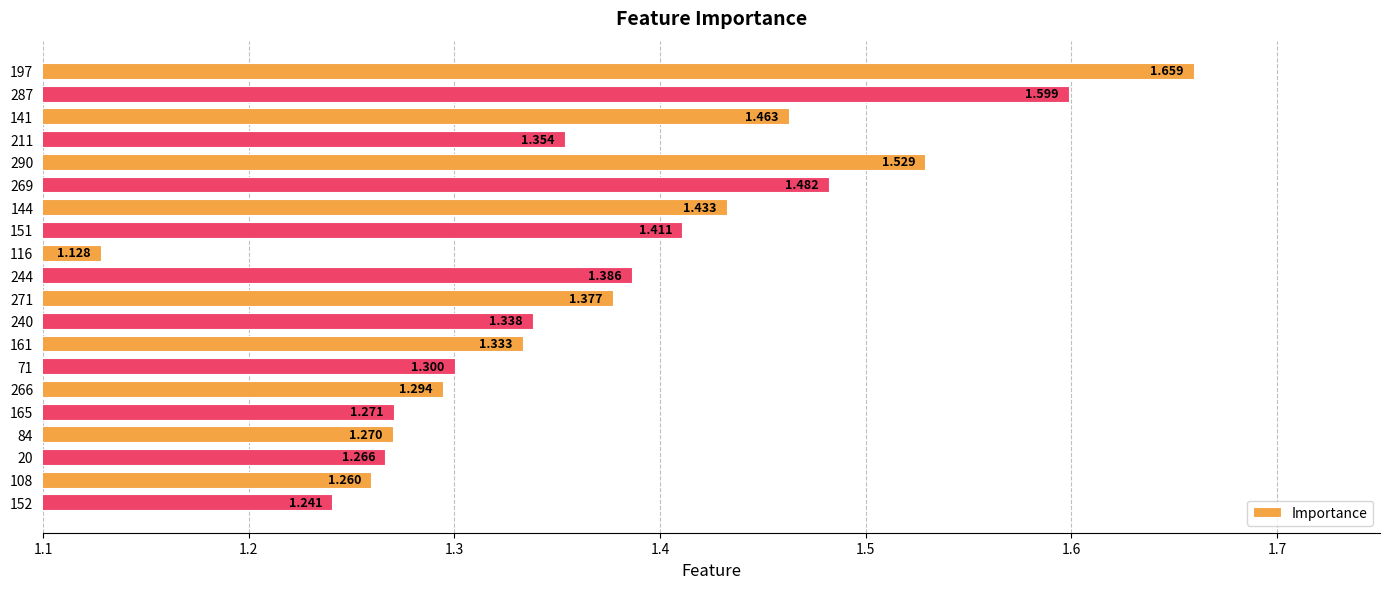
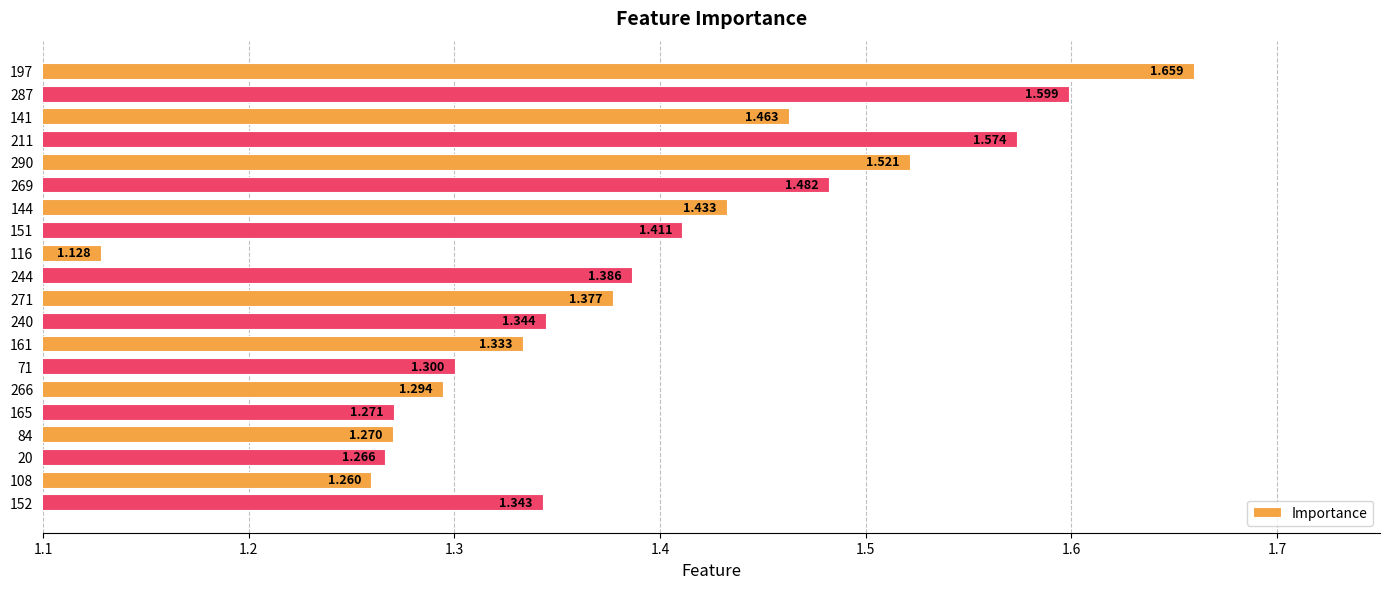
211: 1.354 -> 1.574
290: 1.529 -> 1.521
240: 1.338 -> 1.344
152: 1.241 -> 1.343
